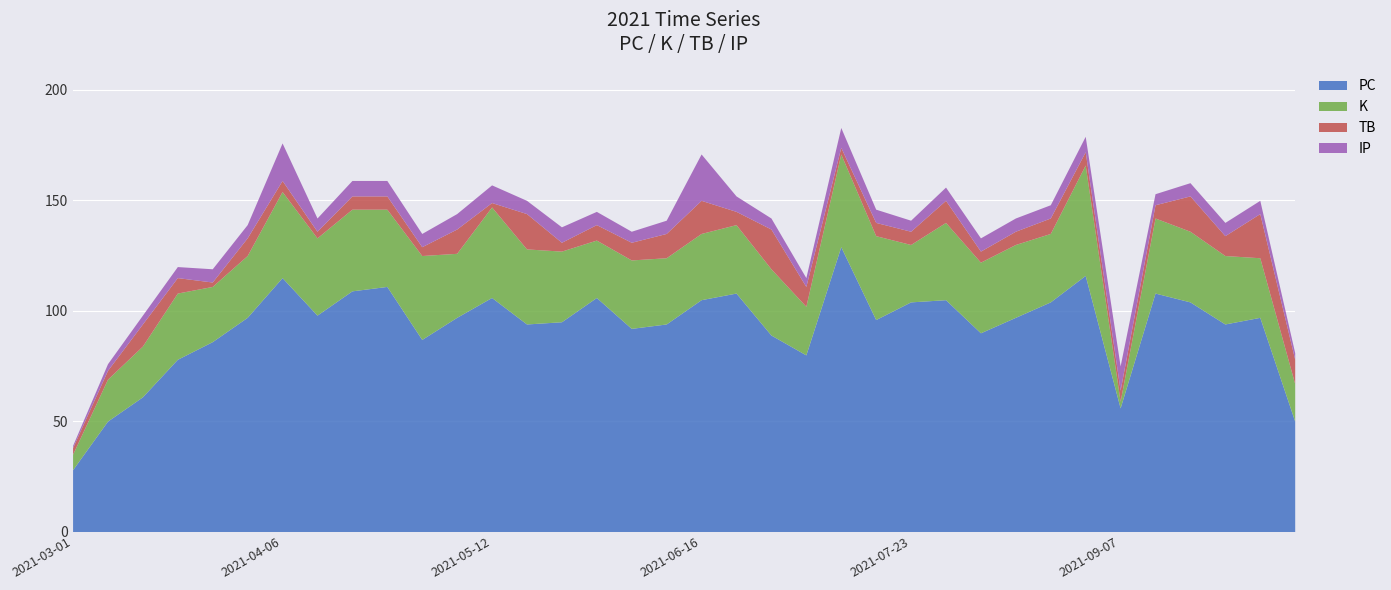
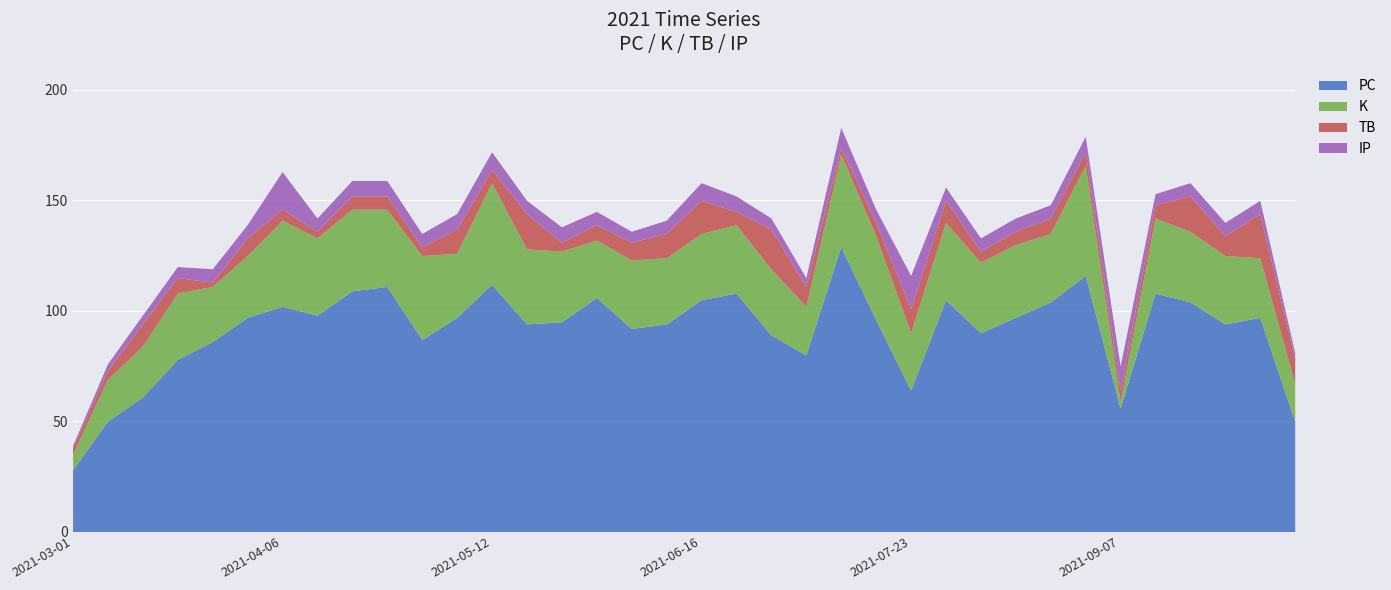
PC, 2021-04-06: 115 -> 102
PC, 2021-05-12: 106 -> 112
K, 2021-05-12: 41 -> 46
TB, 2021-05-12: 2 -> 6
IP, 2021-06-16: 21 -> 8
PC, 2021-07-23: 104 -> 64
TB, 2021-07-23: 6 -> 11
IP, 2021-07-23: 5 -> 15
